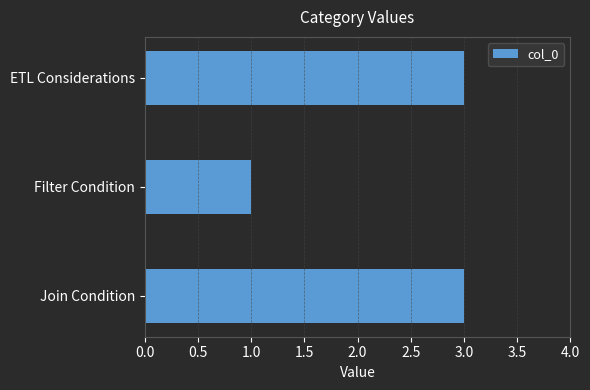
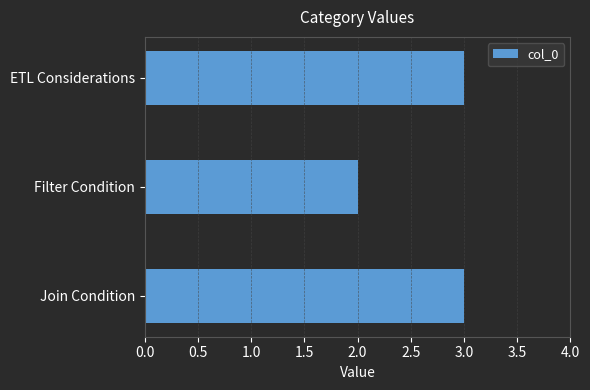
Filter Condition: 1 -> 2
